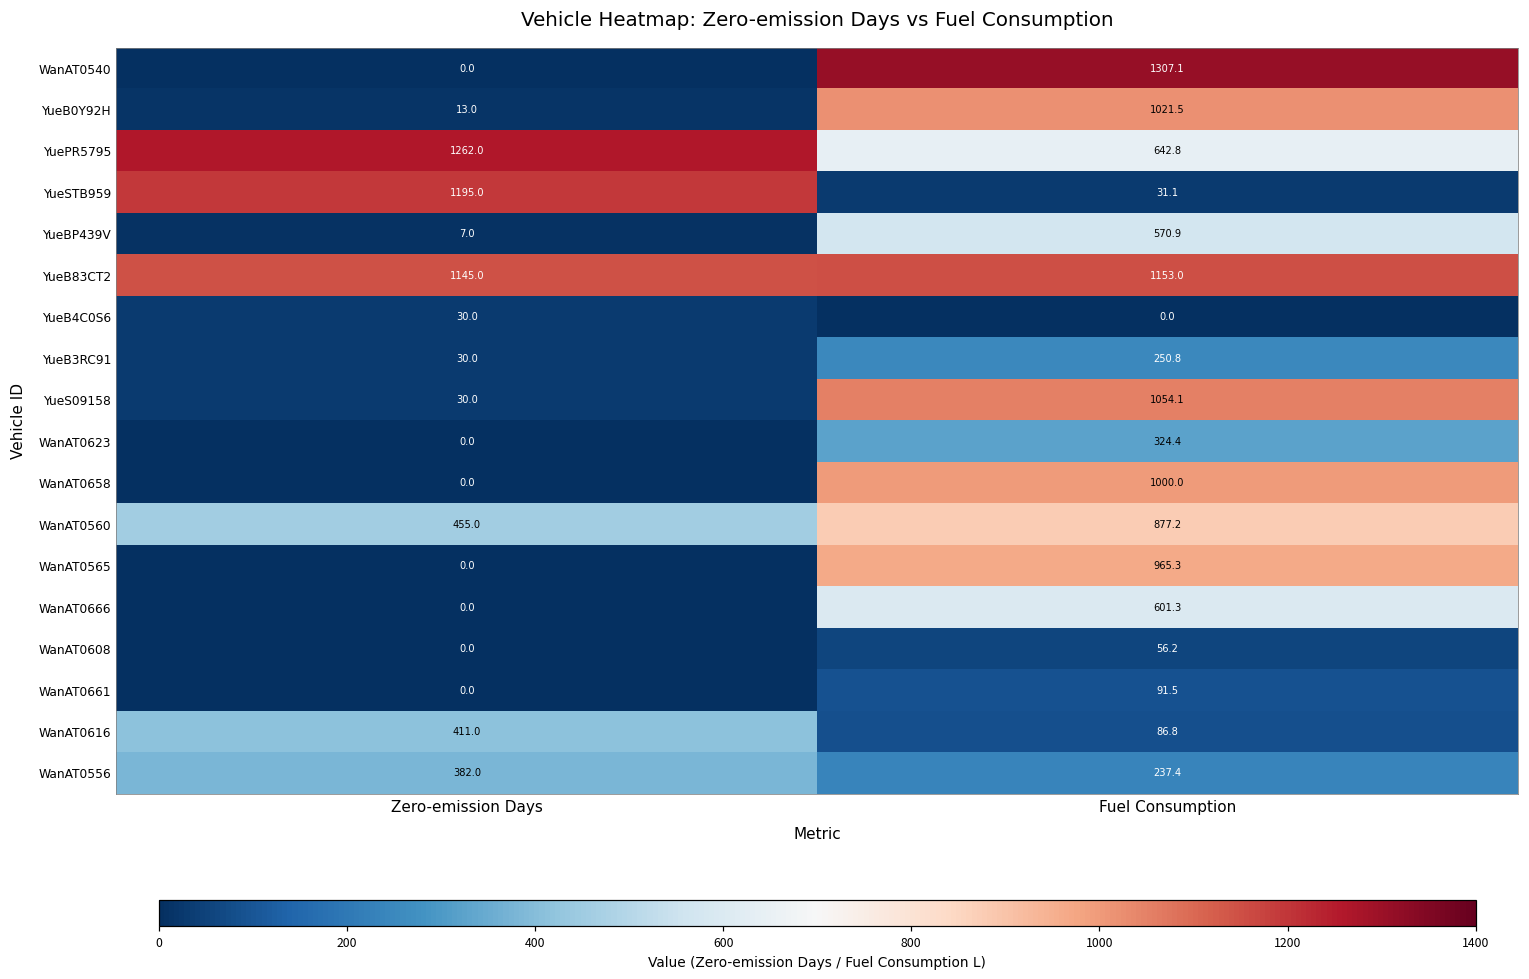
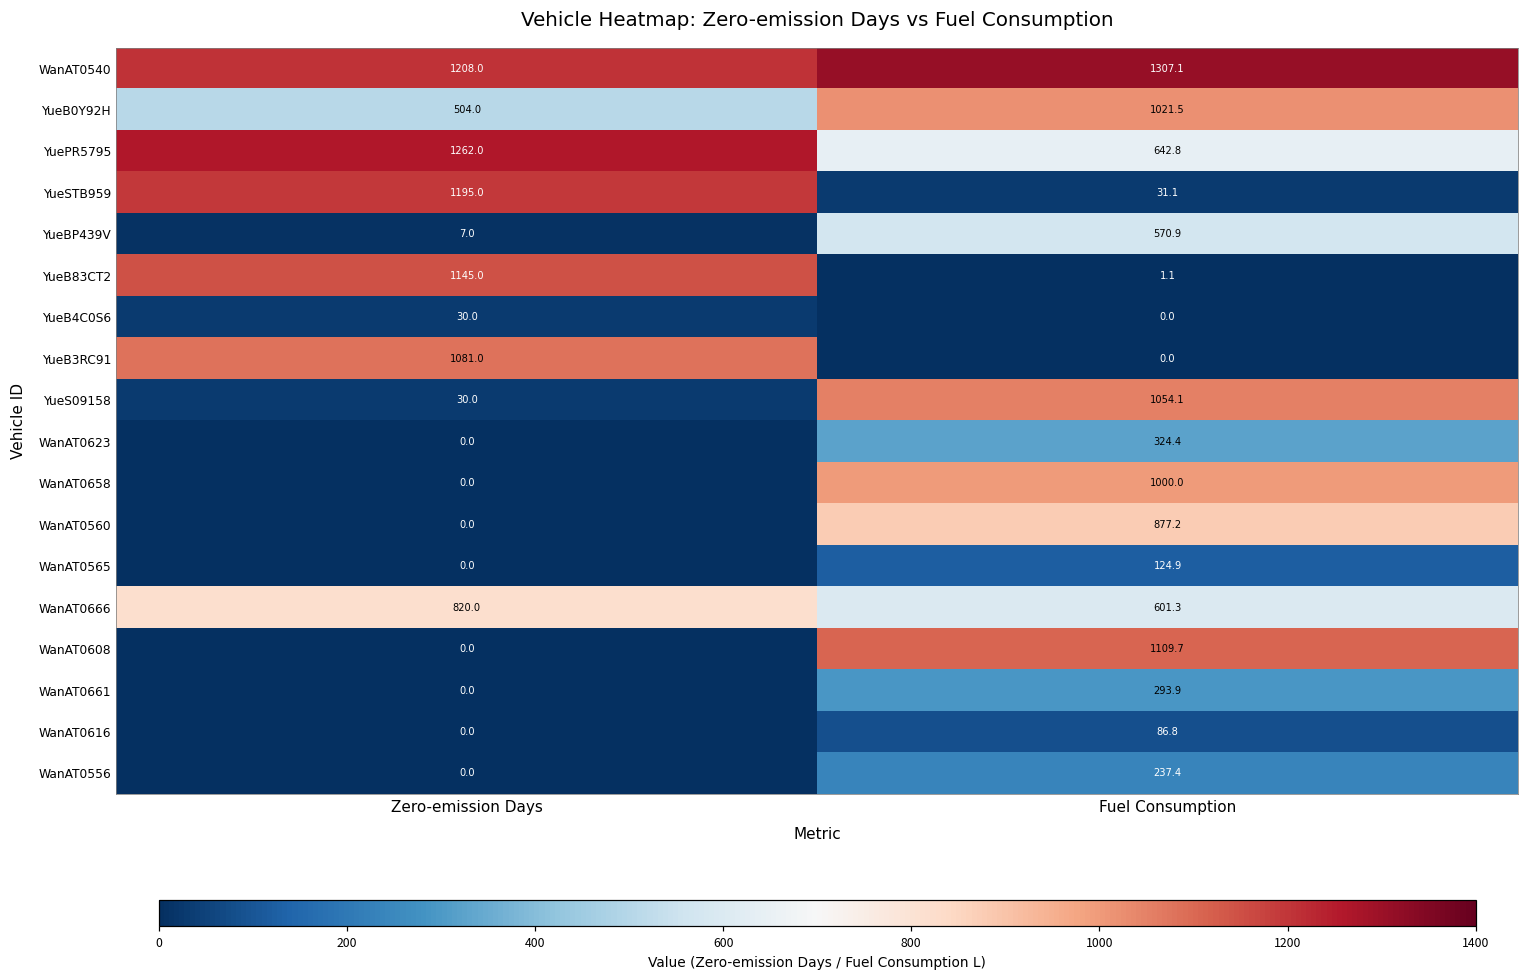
WanAT0540, Zero-emission Days: 0.0 -> 1208.0
YueB0Y92H, Zero-emission Days: 13.0 -> 504.0
YueB83CT2, Fuel Consumption: 1153.0 -> 1.1
YueB3RC91, Zero-emission Days: 30.0 -> 1081.0
YueB3RC91, Fuel Consumption: 250.8 -> 0.0
WanAT0560, Zero-emission Days: 455.0 -> 0.0
WanAT0565, Fuel Consumption: 965.3 -> 124.9
WanAT0666, Zero-emission Days: 0.0 -> 820.0
WanAT0608, Fuel Consumption: 56.2 -> 1109.7
WanAT0661, Fuel Consumption: 91.5 -> 293.9
WanAT0616, Zero-emission Days: 411.0 -> 0.0
WanAT0556, Zero-emission Days: 382.0 -> 0.0
